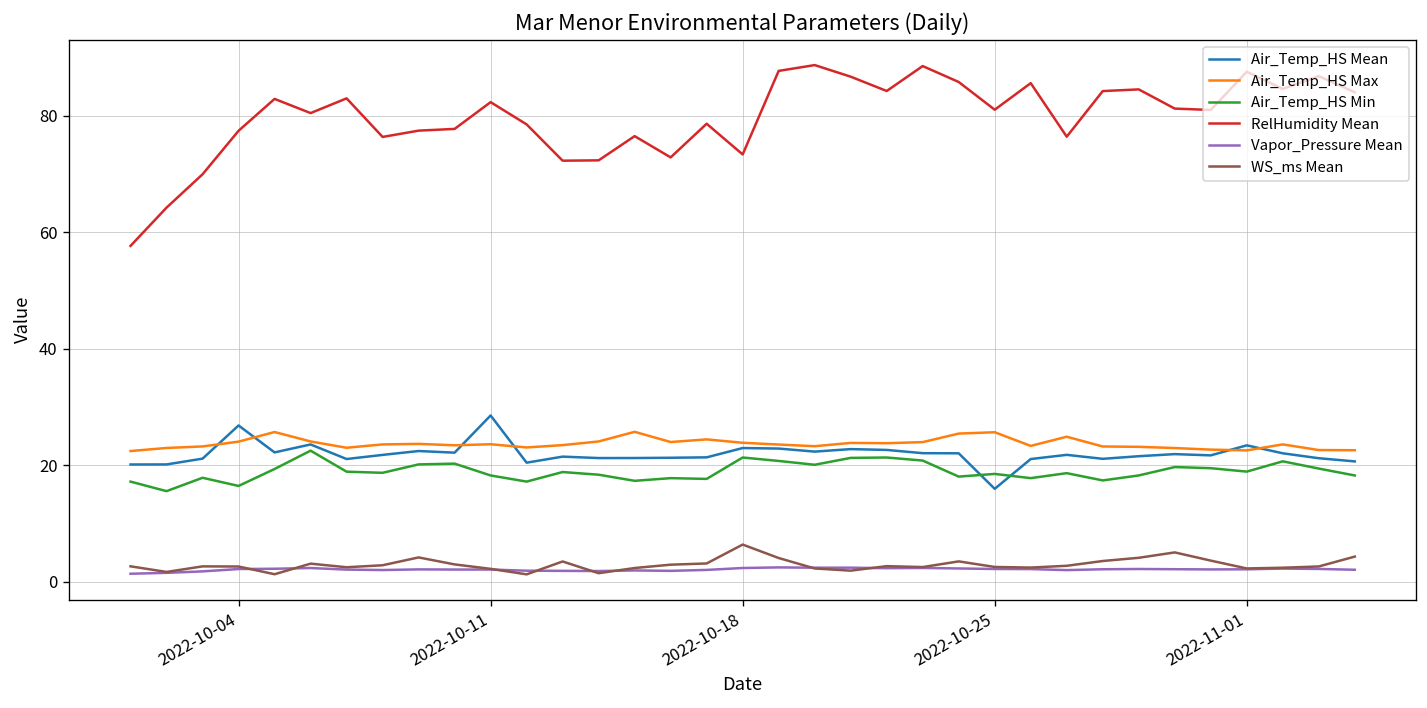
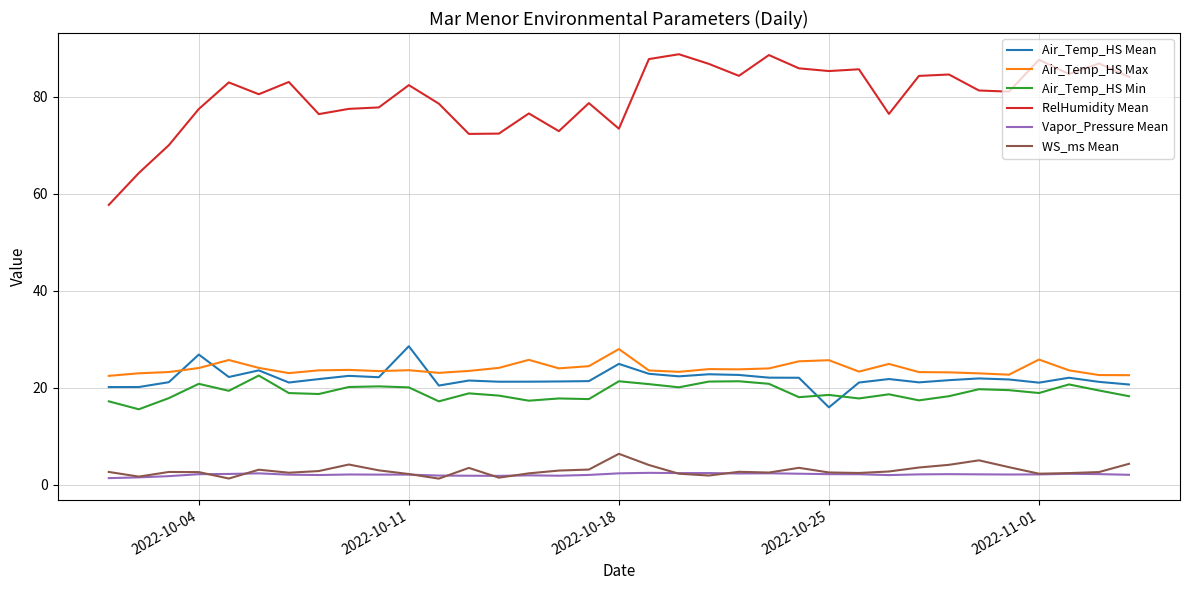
Air_Temp_HS Min, 2022-10-04: 16 -> 21
Air_Temp_HS Min, 2022-10-11: 18 -> 20
Air_Temp_HS Mean, 2022-10-18: 23 -> 25
Air_Temp_HS Max, 2022-10-18: 24 -> 28
RelHumidity Mean, 2022-10-25: 81 -> 85
Air_Temp_HS Mean, 2022-11-01: 23 -> 21
Air_Temp_HS Max, 2022-11-01: 23 -> 26
